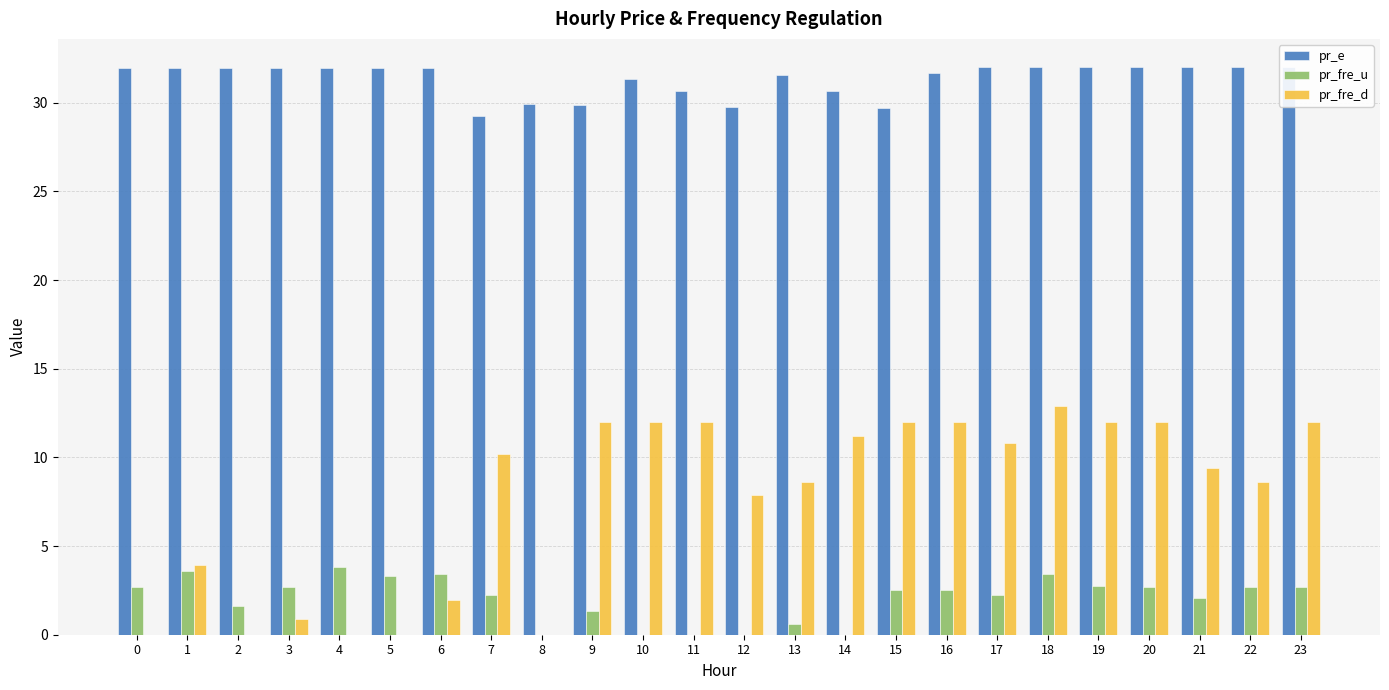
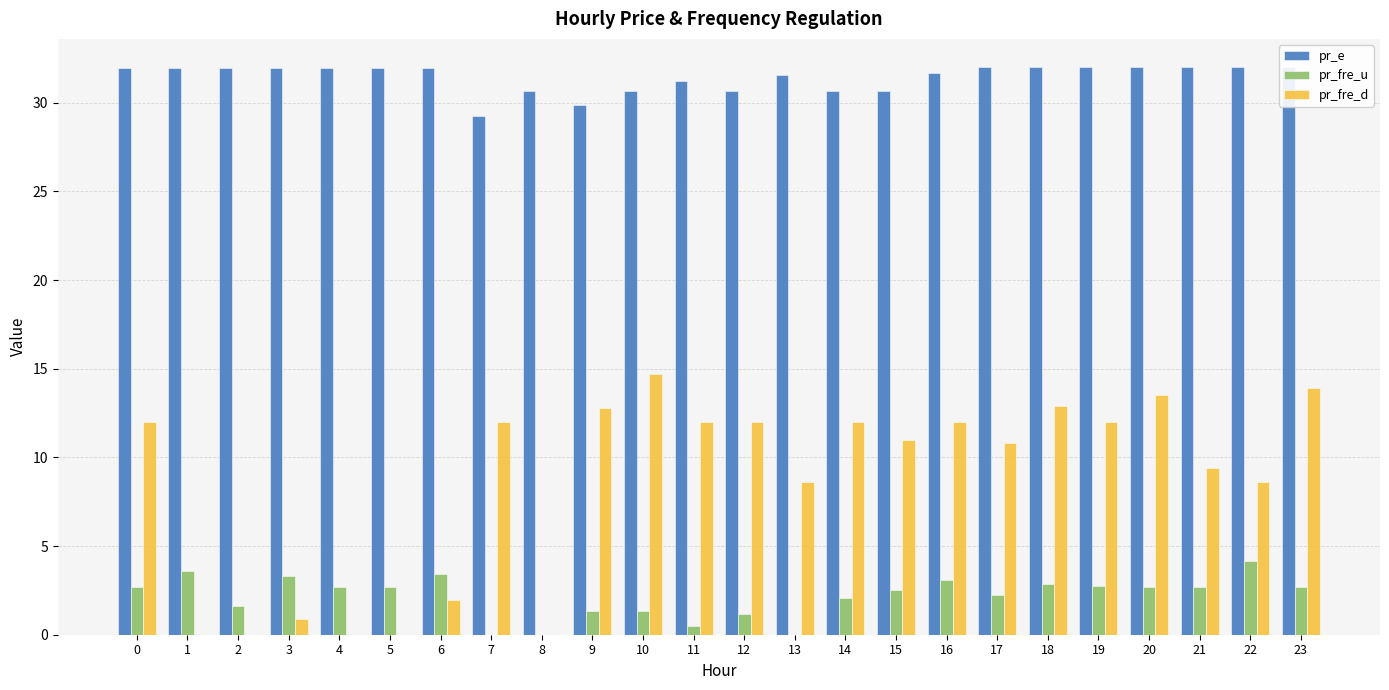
pr_fre_d, 0: 0.0 -> 12.0
pr_fre_d, 1: 3.9 -> 0.0
pr_fre_u, 3: 2.7 -> 3.3
pr_fre_u, 4: 3.8 -> 2.7
pr_fre_u, 5: 3.3 -> 2.7
pr_fre_u, 7: 2.3 -> 0.0
pr_fre_d, 7: 10.2 -> 12.0
pr_e, 8: 29.9 -> 30.7
pr_fre_d, 9: 12.0 -> 12.8
pr_e, 10: 31.4 -> 30.7
pr_fre_u, 10: 0.0 -> 1.3
pr_fre_d, 10: 12.0 -> 14.7
pr_e, 11: 30.7 -> 31.2
pr_fre_u, 11: 0.0 -> 0.5
pr_e, 12: 29.8 -> 30.7
pr_fre_u, 12: 0.0 -> 1.2
pr_fre_d, 12: 7.9 -> 12.0
pr_fre_u, 13: 0.6 -> 0.0
pr_fre_u, 14: 0.0 -> 2.1
pr_fre_d, 14: 11.2 -> 12.0
pr_e, 15: 29.7 -> 30.7
pr_fre_d, 15: 12 -> 11
pr_fre_u, 16: 2.5 -> 3.1
pr_fre_u, 18: 3.4 -> 2.8
pr_fre_d, 20: 12.0 -> 13.5
pr_fre_u, 21: 2.1 -> 2.7
pr_fre_u, 22: 2.7 -> 4.1
pr_fre_d, 23: 12.0 -> 13.9
